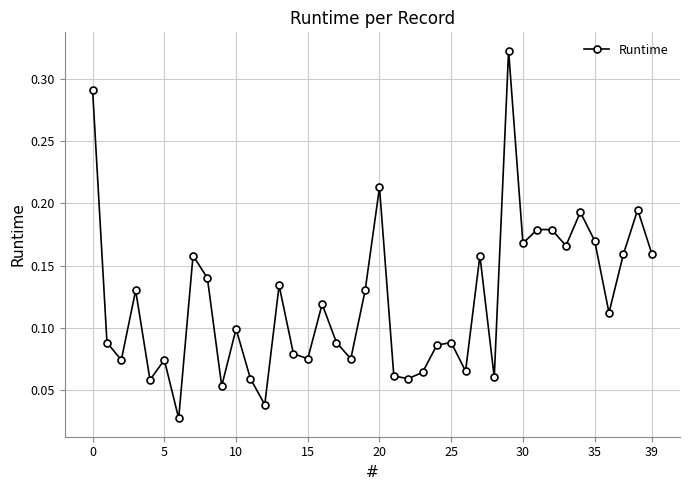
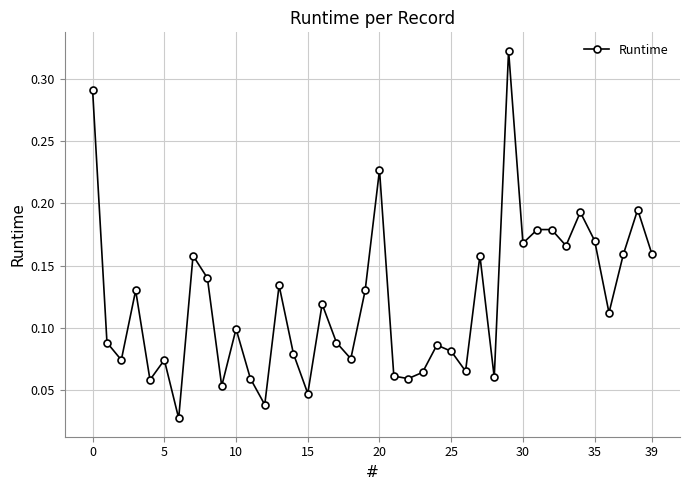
15: 0.075 -> 0.047
20: 0.213 -> 0.227
25: 0.088 -> 0.081
